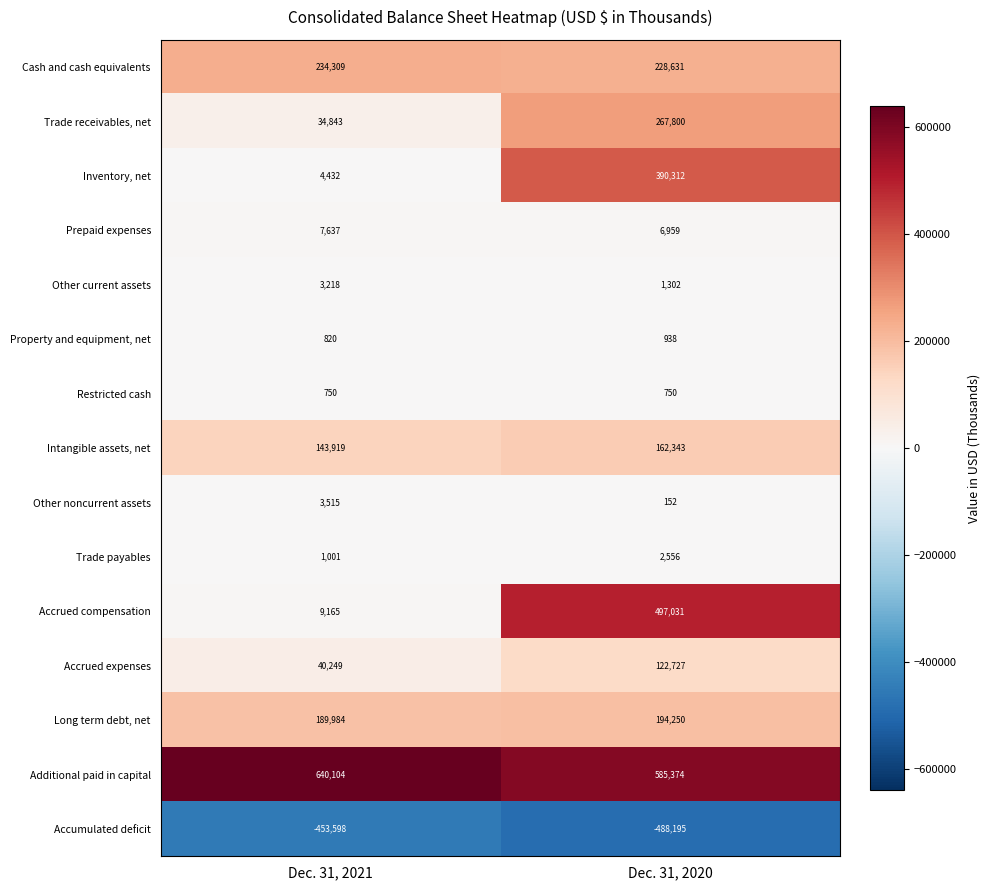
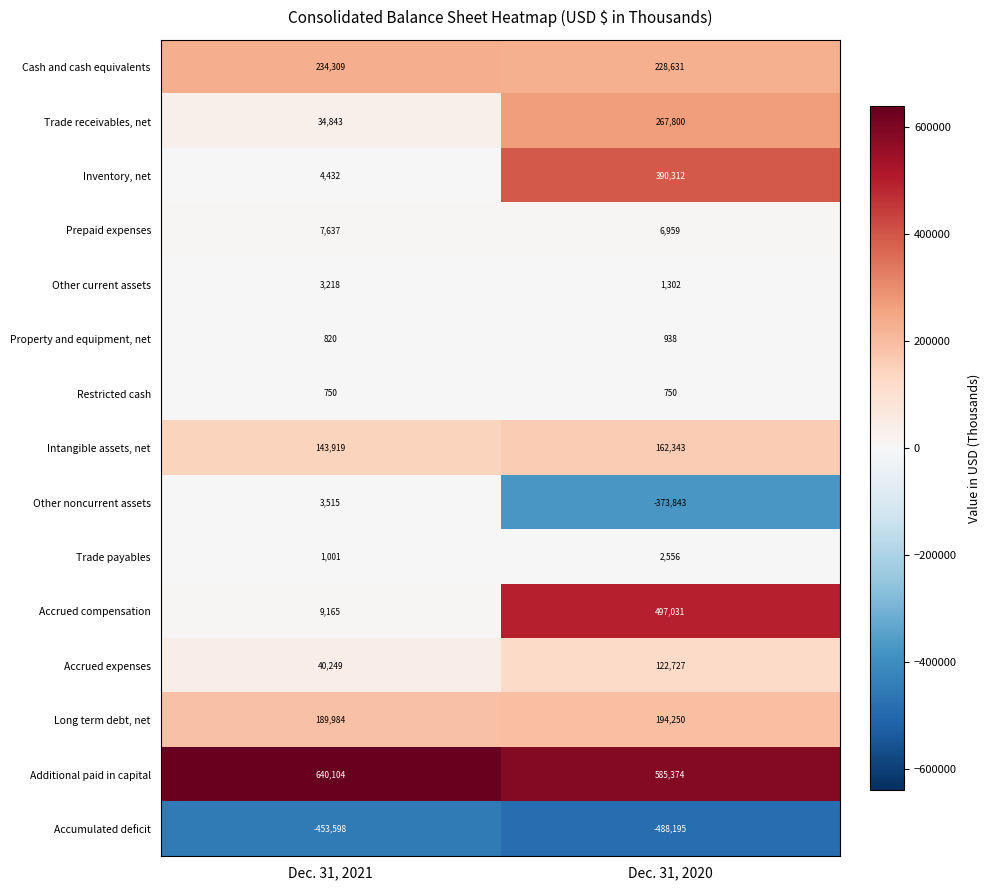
Other noncurrent assets, Dec. 31, 2020: 152 -> -373,843
